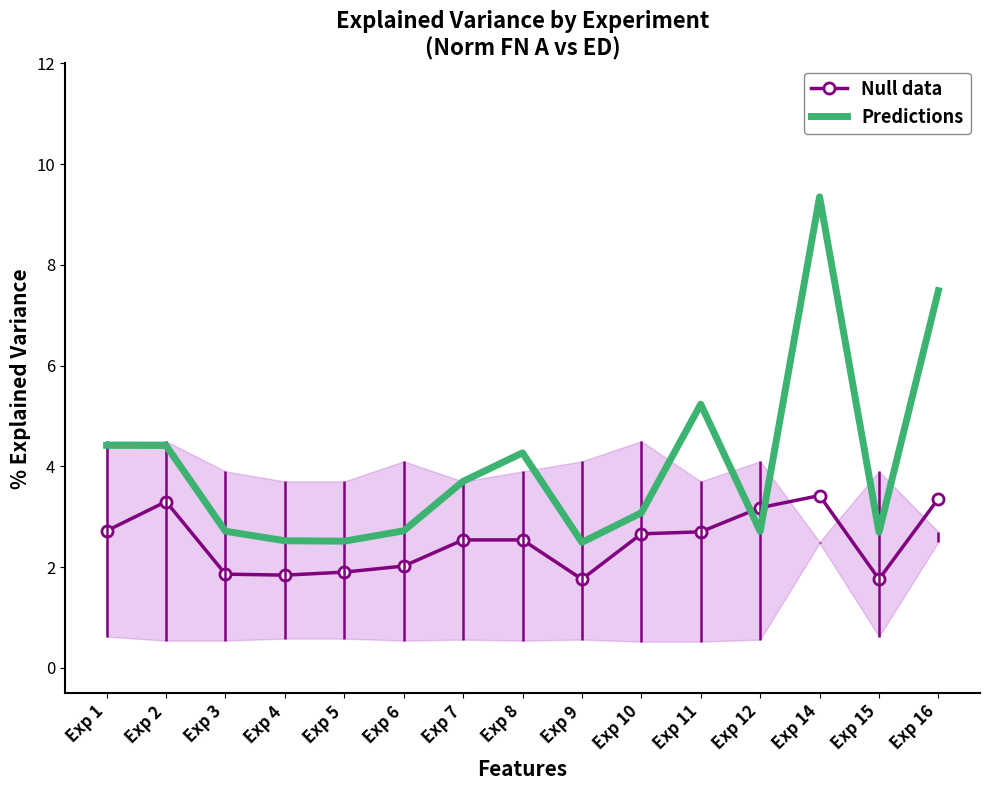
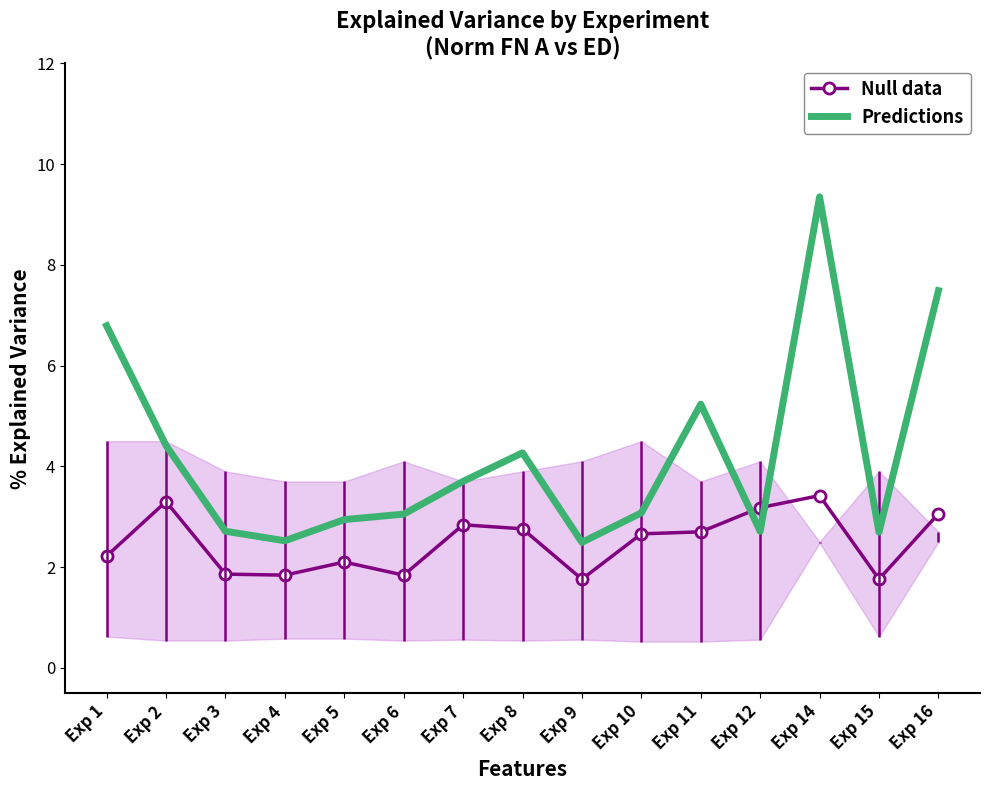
Null data, Exp 1: 2.7 -> 2.2
Predictions, Exp 1: 4.4 -> 6.8
Null data, Exp 5: 1.9 -> 2.1
Predictions, Exp 5: 2.5 -> 2.9
Null data, Exp 6: 2.0 -> 1.8
Predictions, Exp 6: 2.7 -> 3.1
Null data, Exp 7: 2.5 -> 2.8
Null data, Exp 8: 2.5 -> 2.8
Null data, Exp 16: 3.4 -> 3.1
